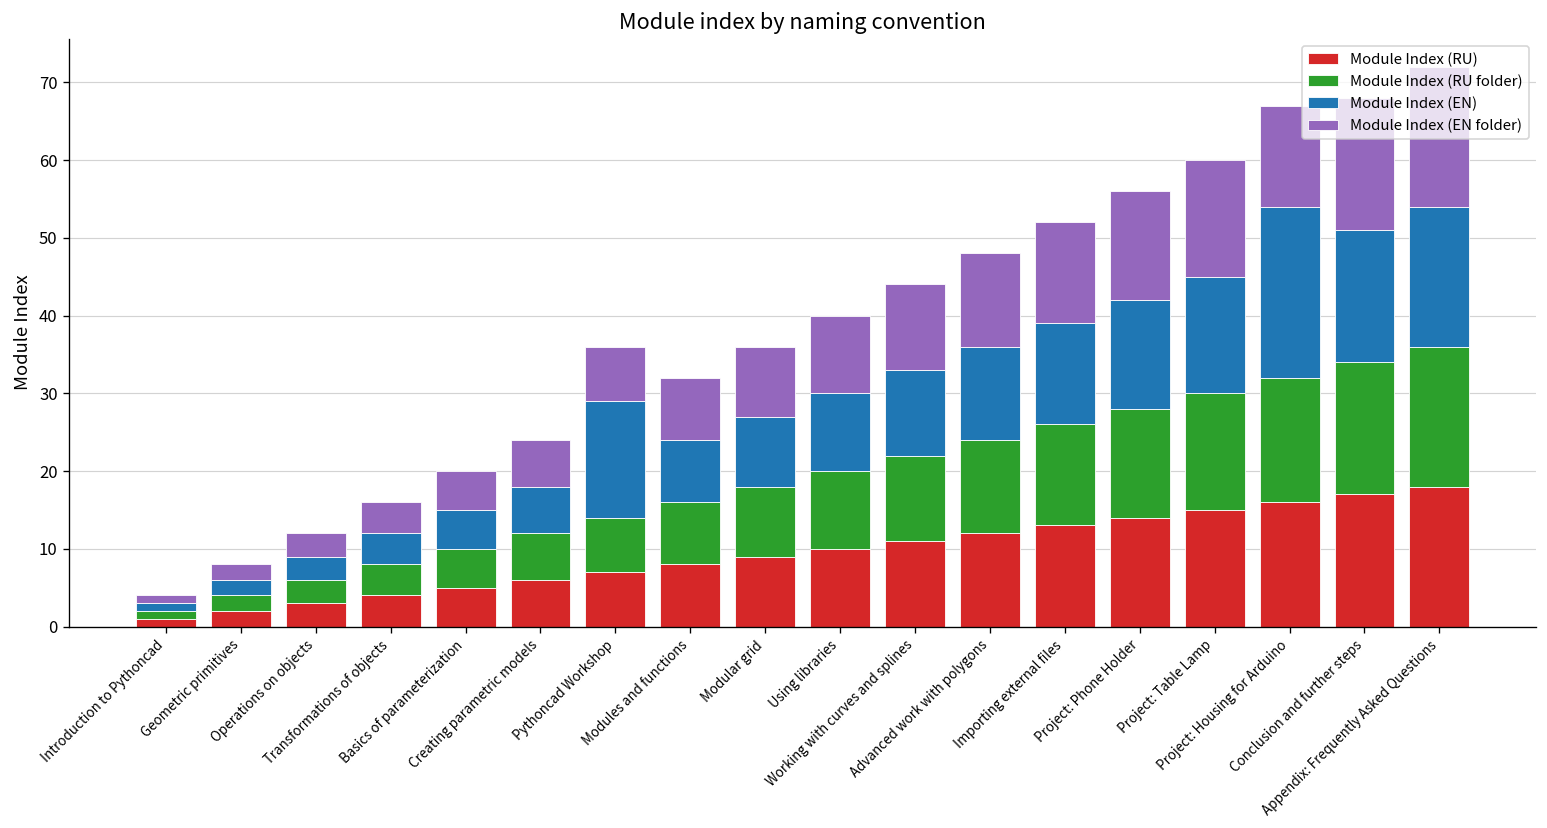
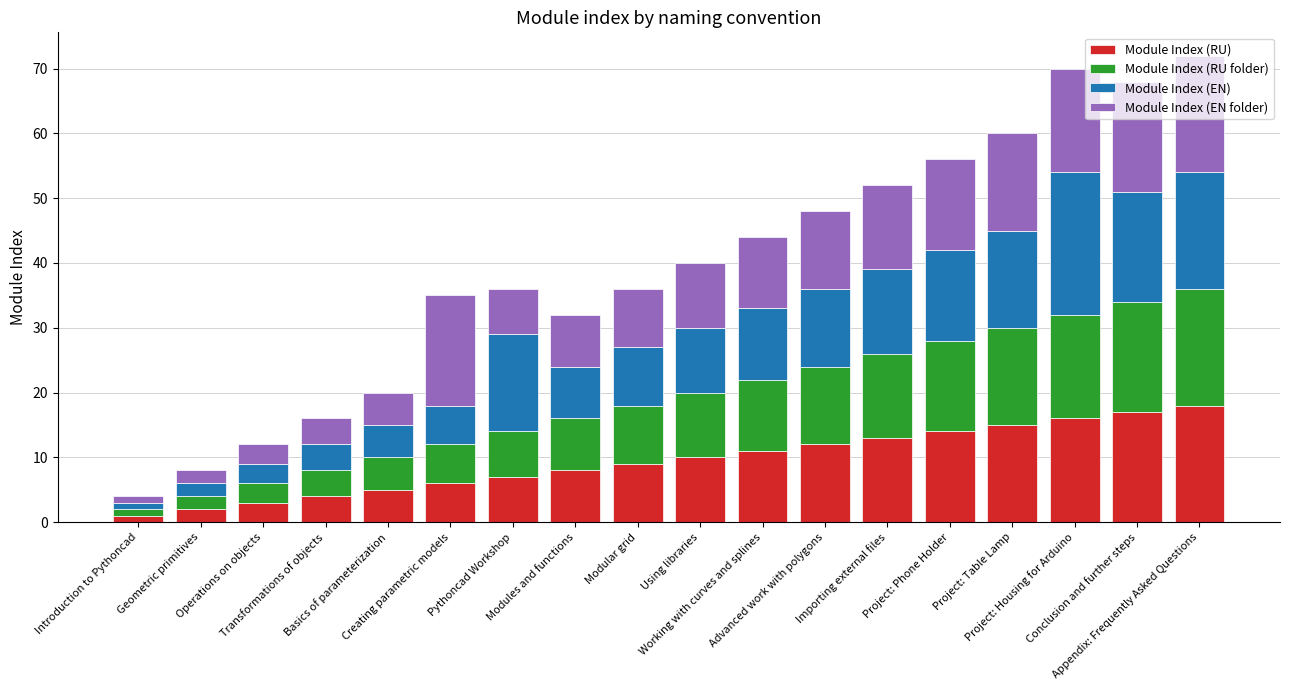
Module Index (EN folder), Creating parametric models: 6 -> 17
Module Index (EN folder), Project: Housing for Arduino: 13 -> 16
